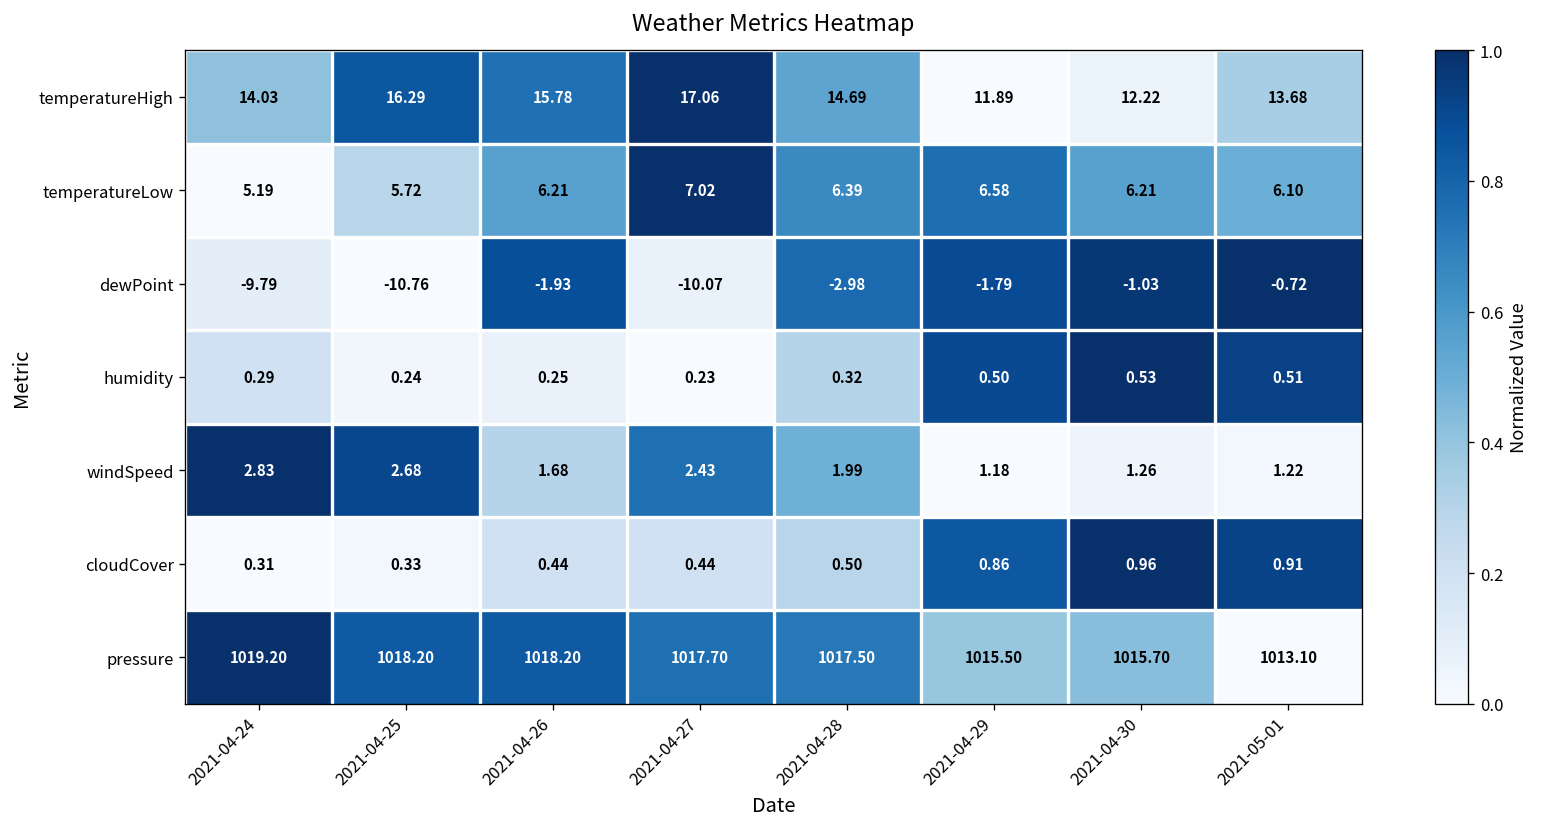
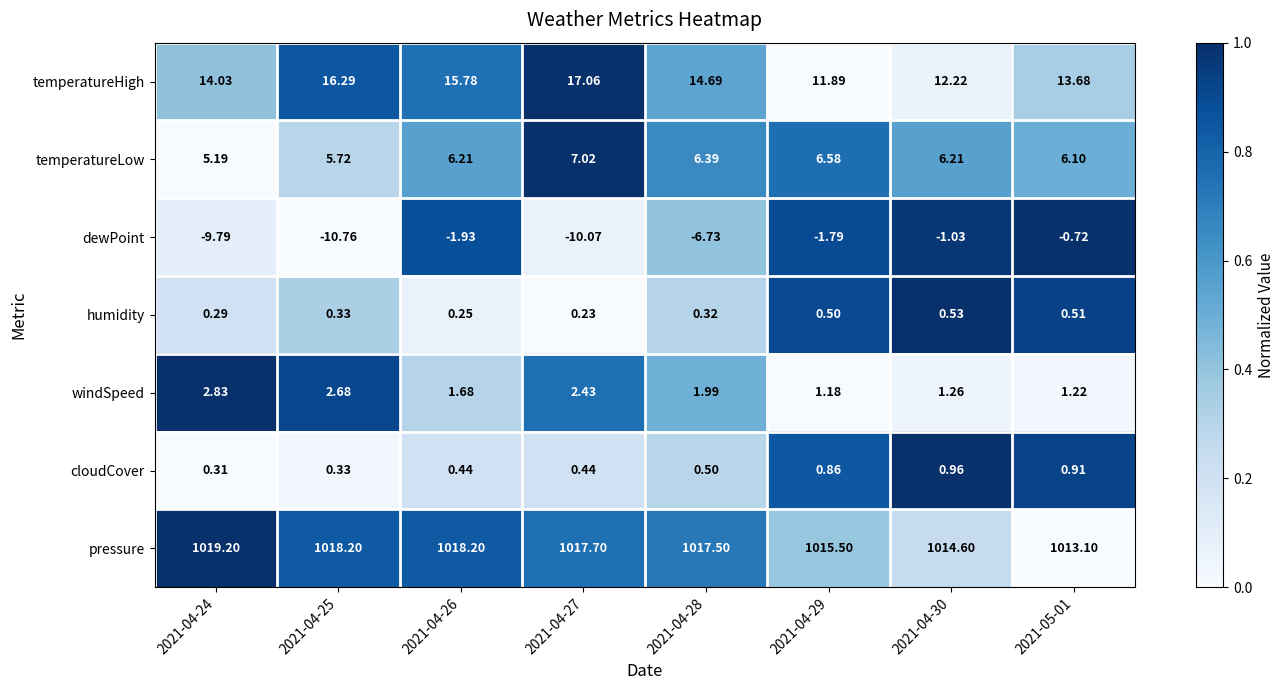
dewPoint, 2021-04-28: -2.98 -> -6.73
humidity, 2021-04-25: 0.24 -> 0.33
pressure, 2021-04-30: 1015.70 -> 1014.60
